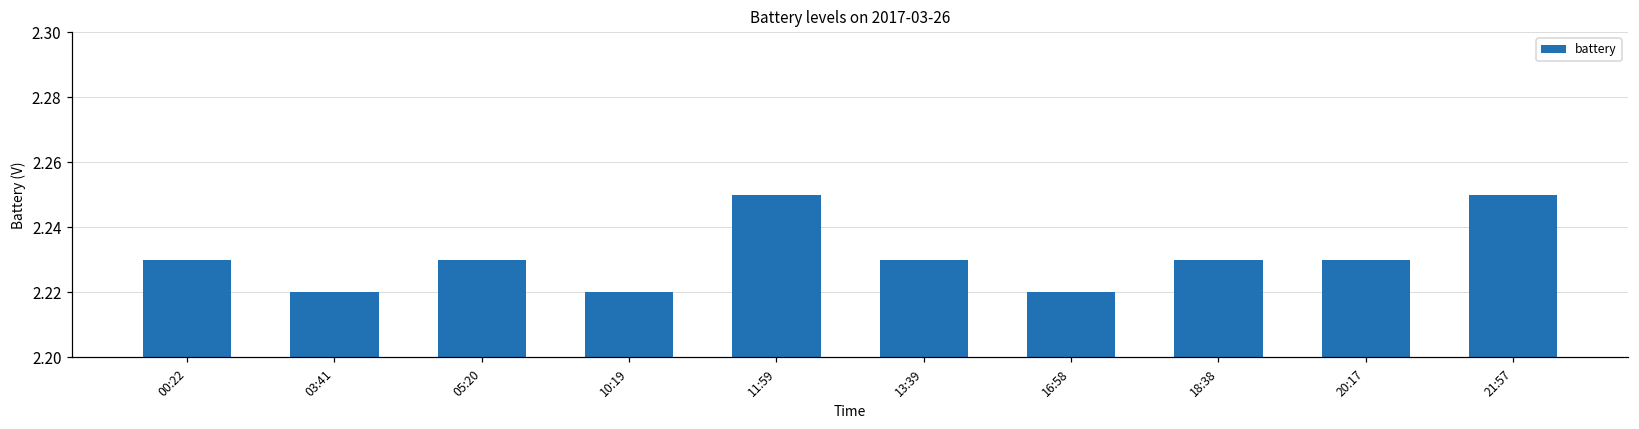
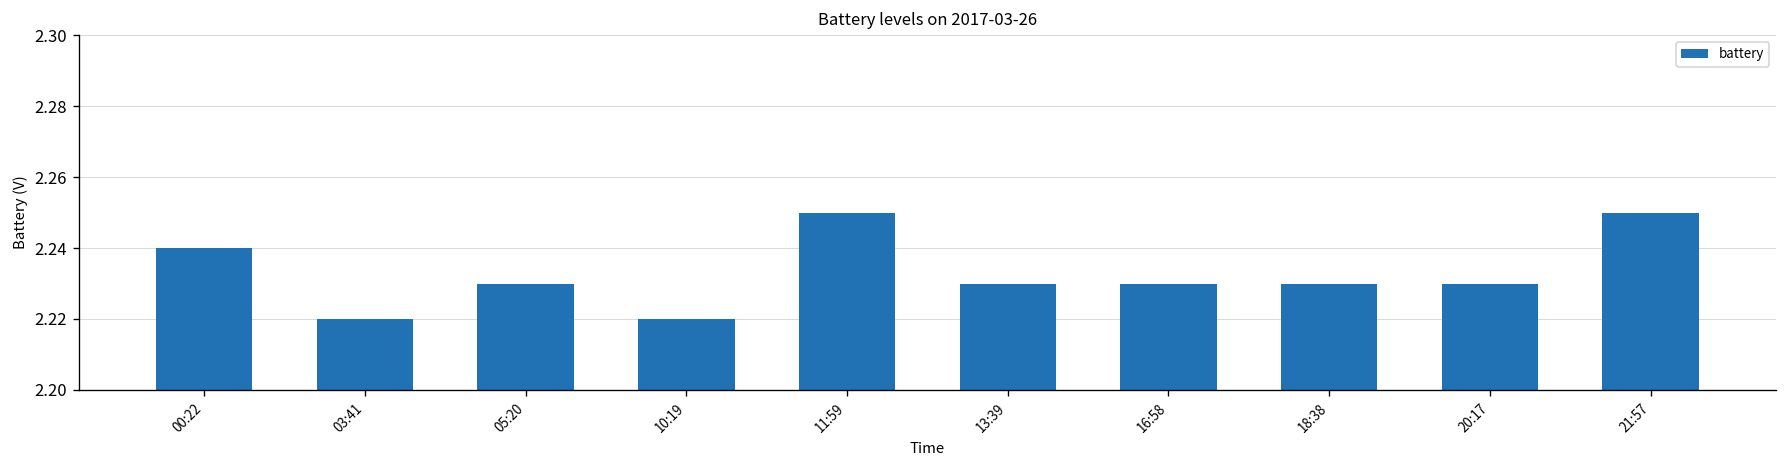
00:22: 2.23 -> 2.24
16:58: 2.22 -> 2.23
